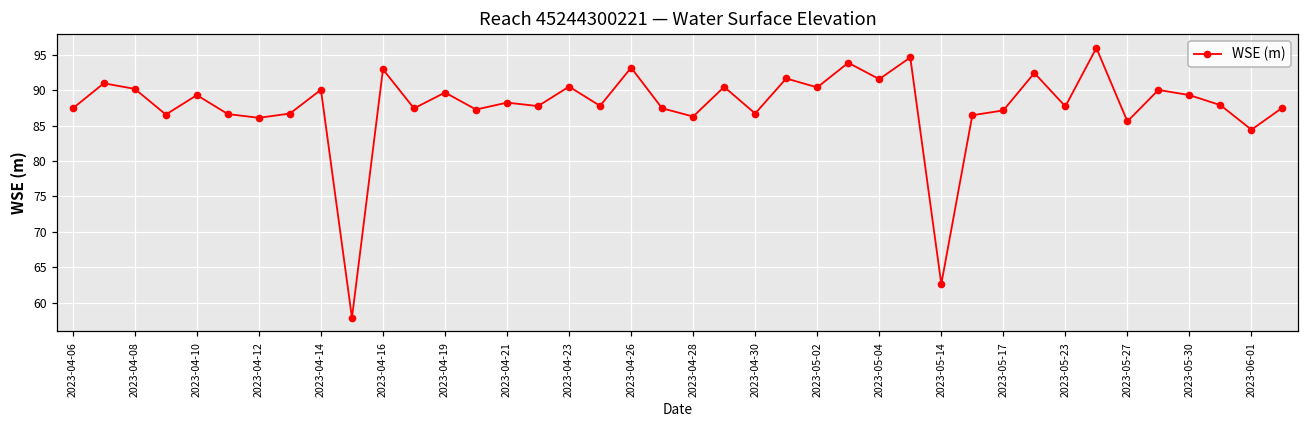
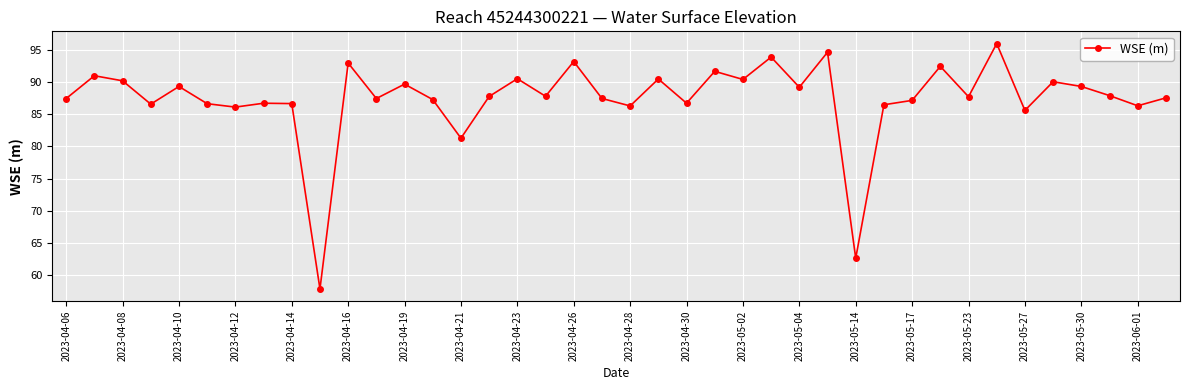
2023-04-14: 90 -> 87
2023-04-21: 88 -> 81
2023-05-04: 92 -> 89
2023-06-01: 84 -> 86
